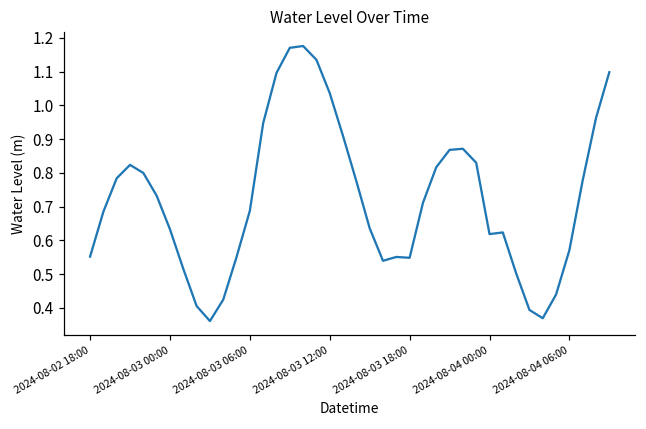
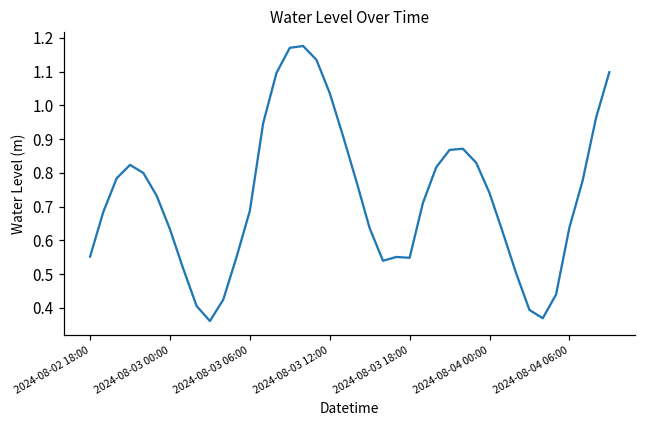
2024-08-04 00:00: 0.62 -> 0.74
2024-08-04 06:00: 0.57 -> 0.64
